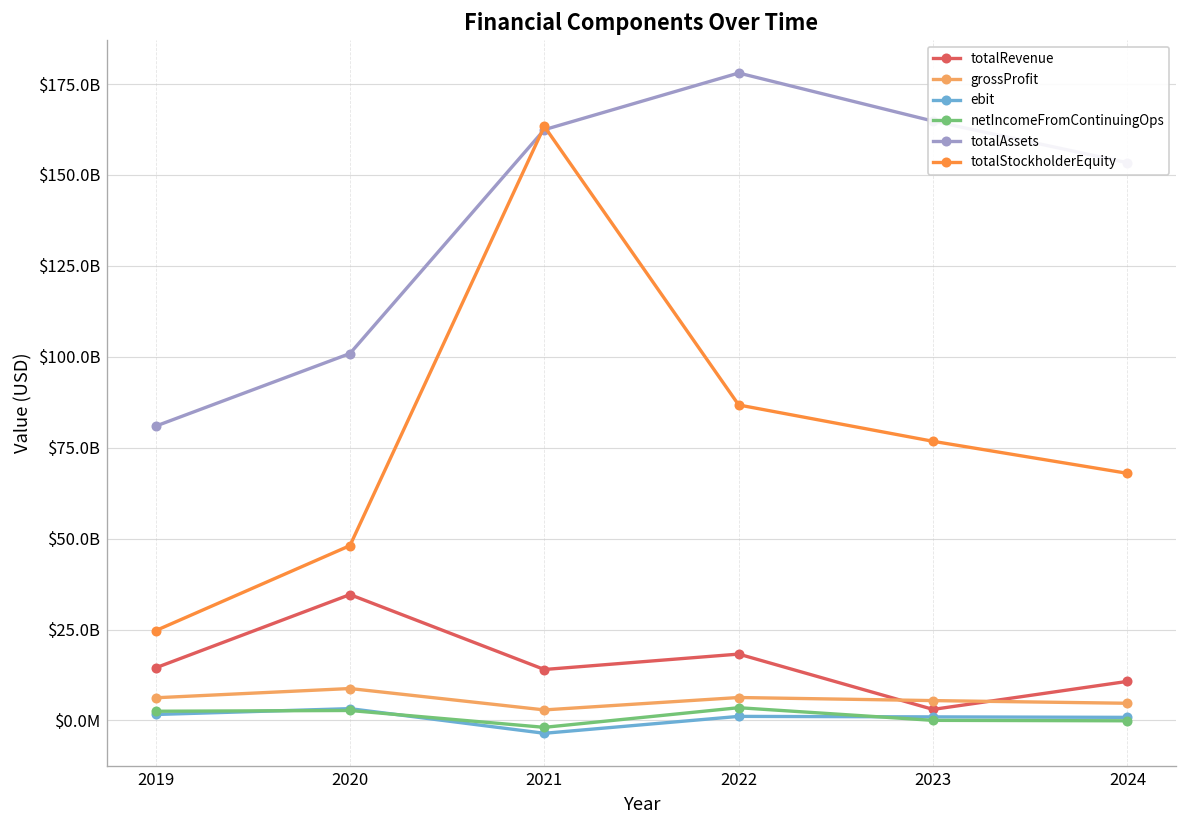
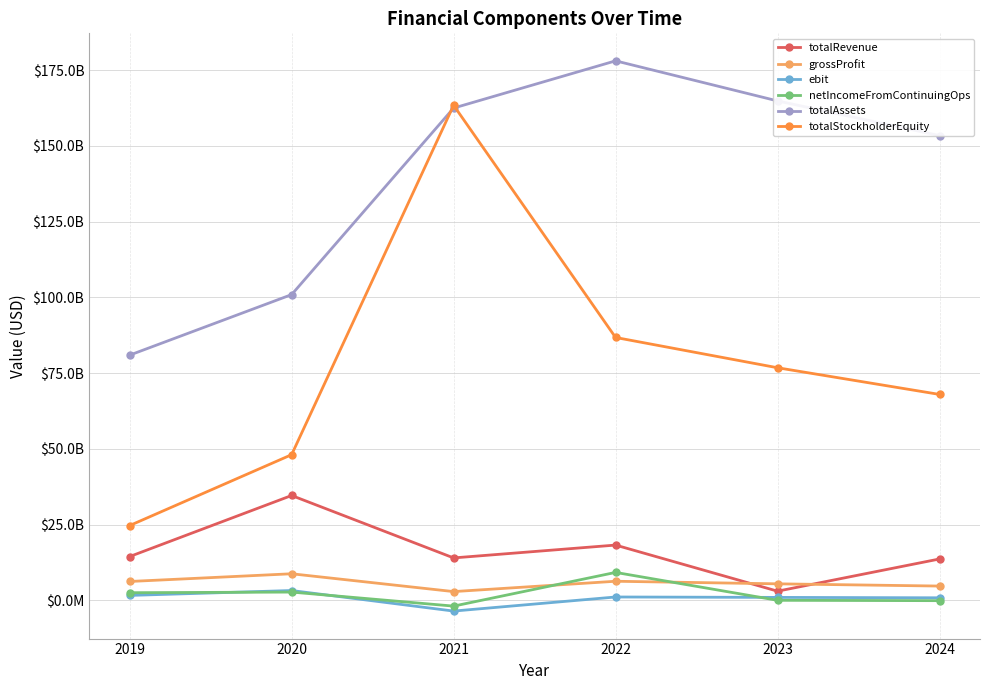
netIncomeFromContinuingOps, 2022: $4000000000 -> $9000000000
totalRevenue, 2024: $11000000000 -> $14000000000
